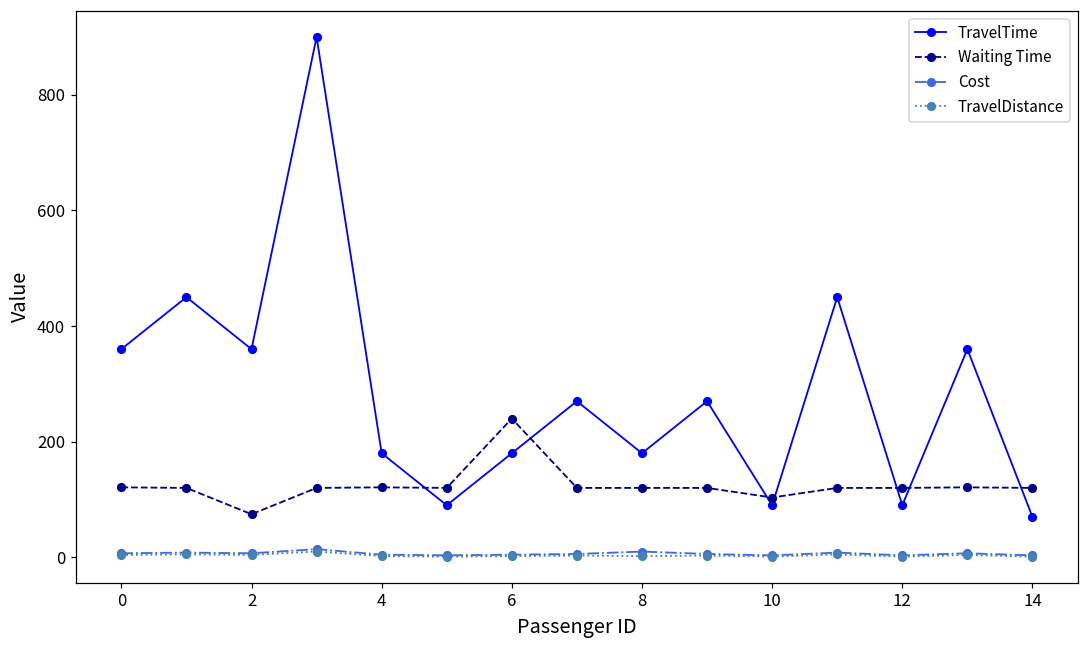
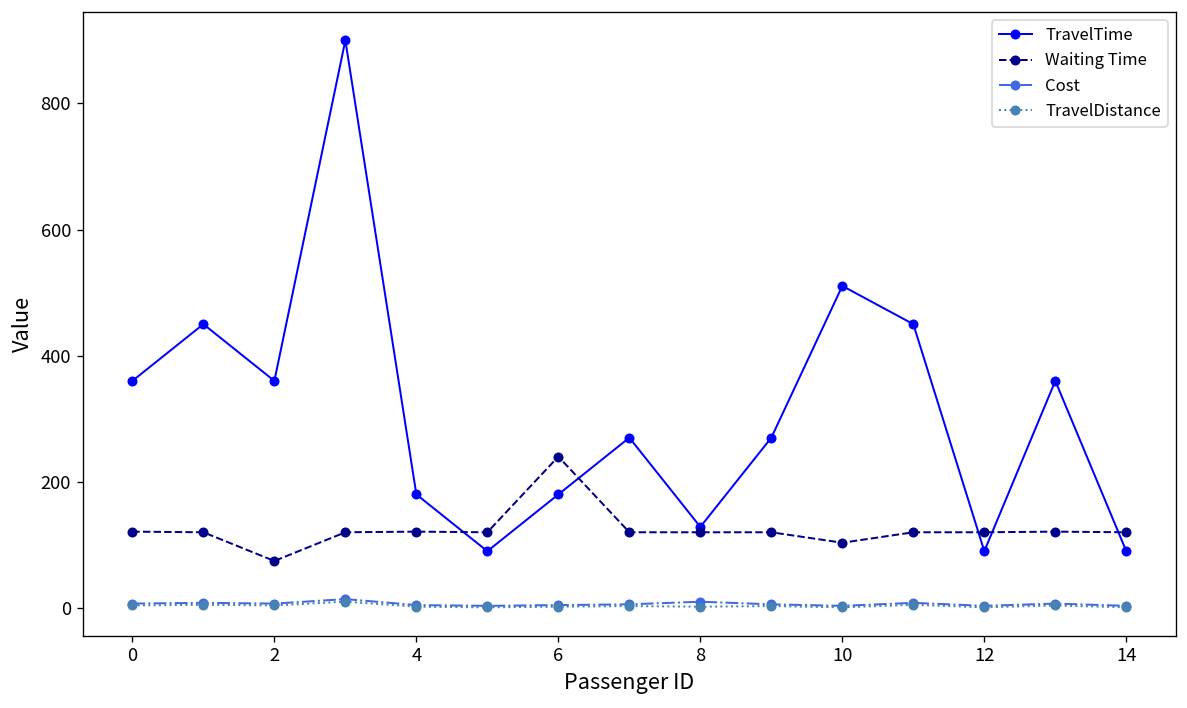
TravelTime, 8: 180 -> 130
TravelTime, 10: 90 -> 510
TravelTime, 14: 70 -> 90
